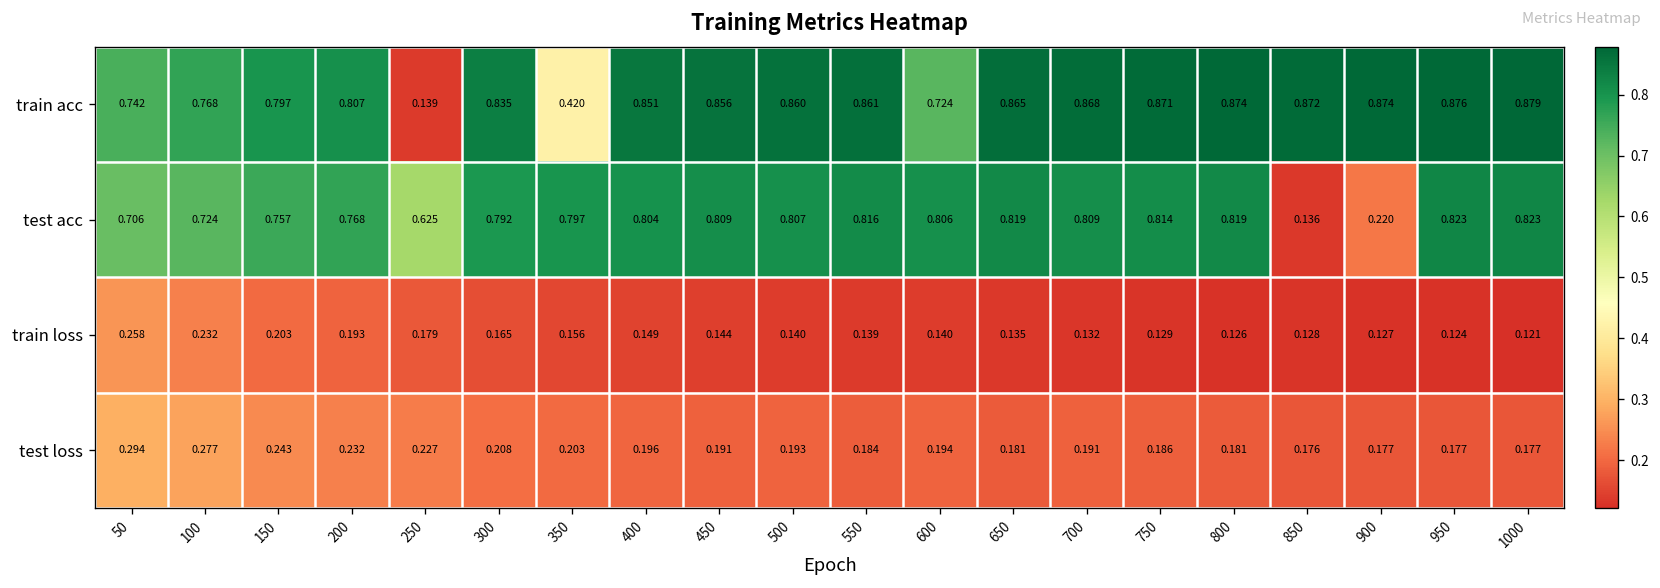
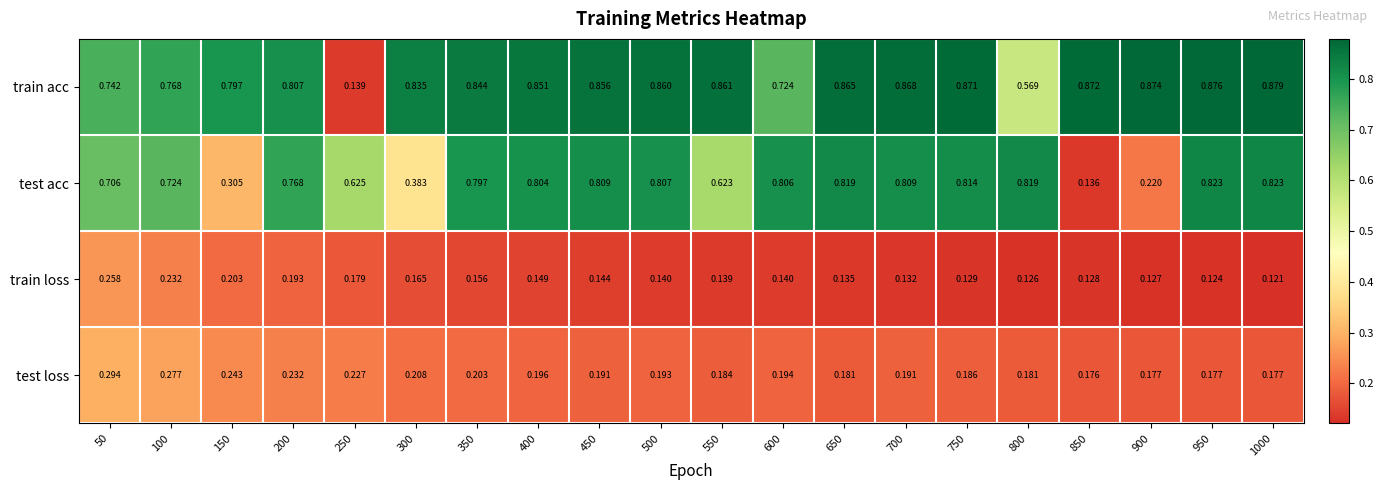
train acc, 350: 0.420 -> 0.844
train acc, 800: 0.874 -> 0.569
test acc, 150: 0.757 -> 0.305
test acc, 300: 0.792 -> 0.383
test acc, 550: 0.816 -> 0.623
